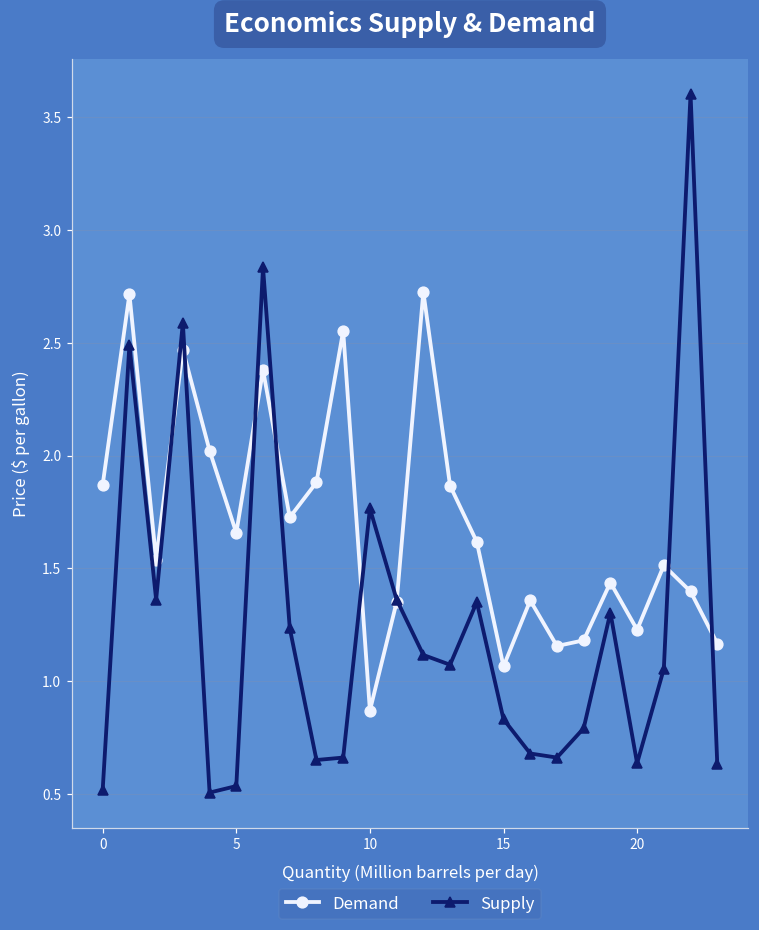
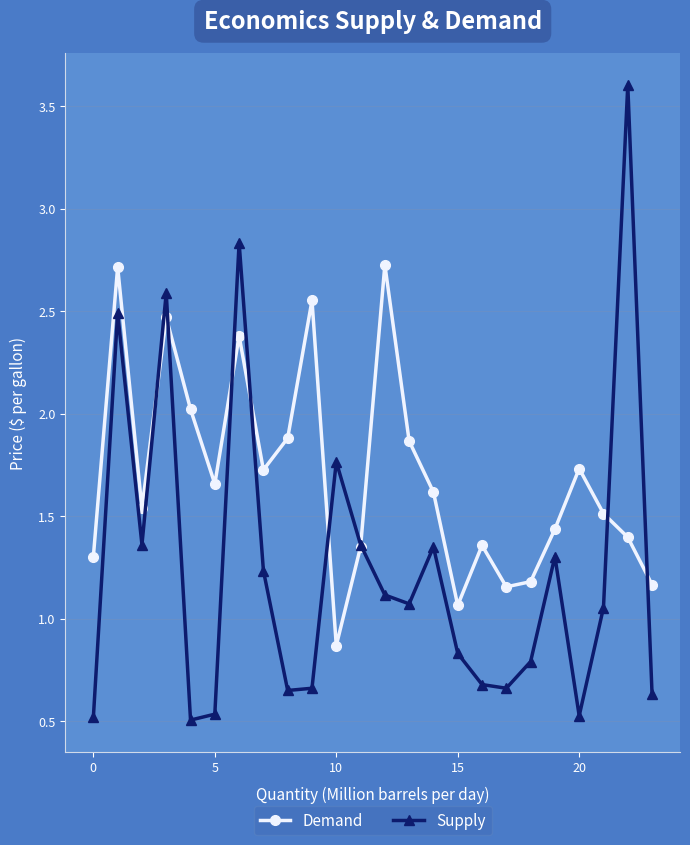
Demand, 0: 1.87 -> 1.30
Demand, 20: 1.23 -> 1.73
Supply, 20: 0.64 -> 0.53
